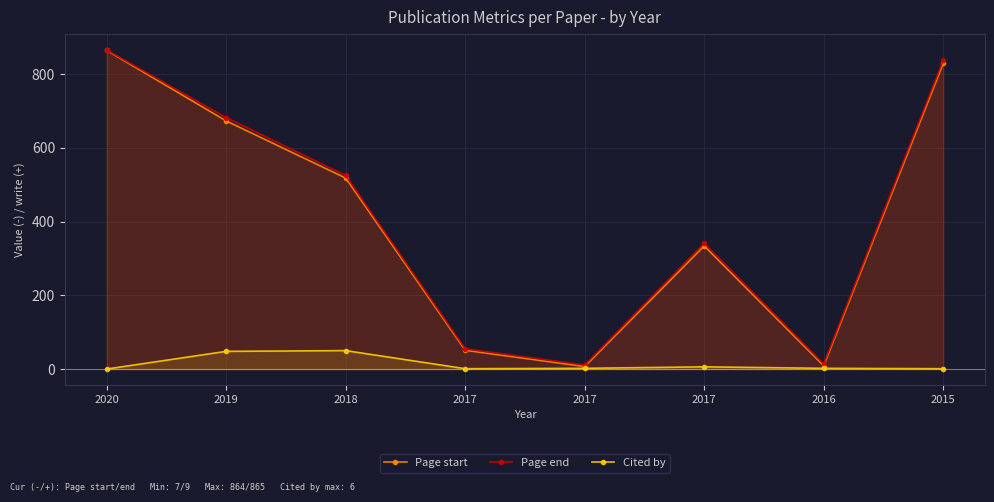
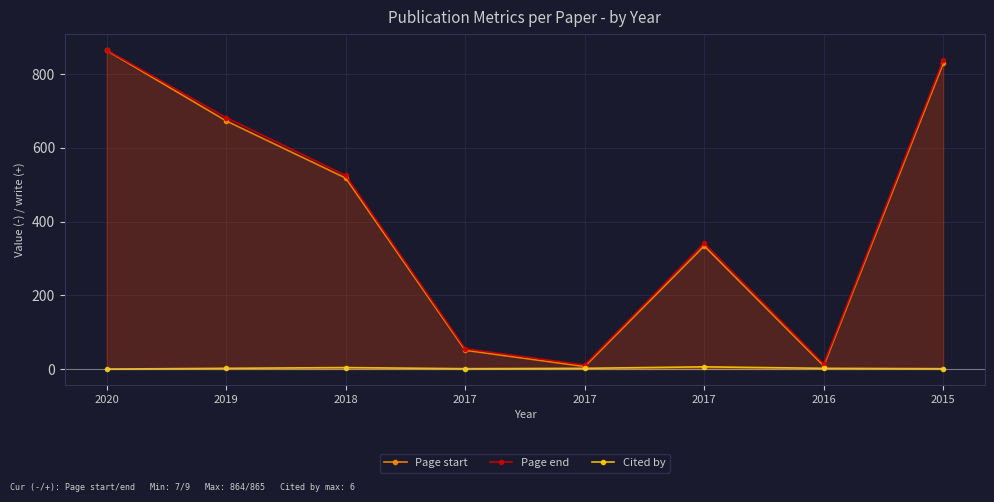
Cited by, 2019: 50 -> 0
Cited by, 2018: 50 -> 0
